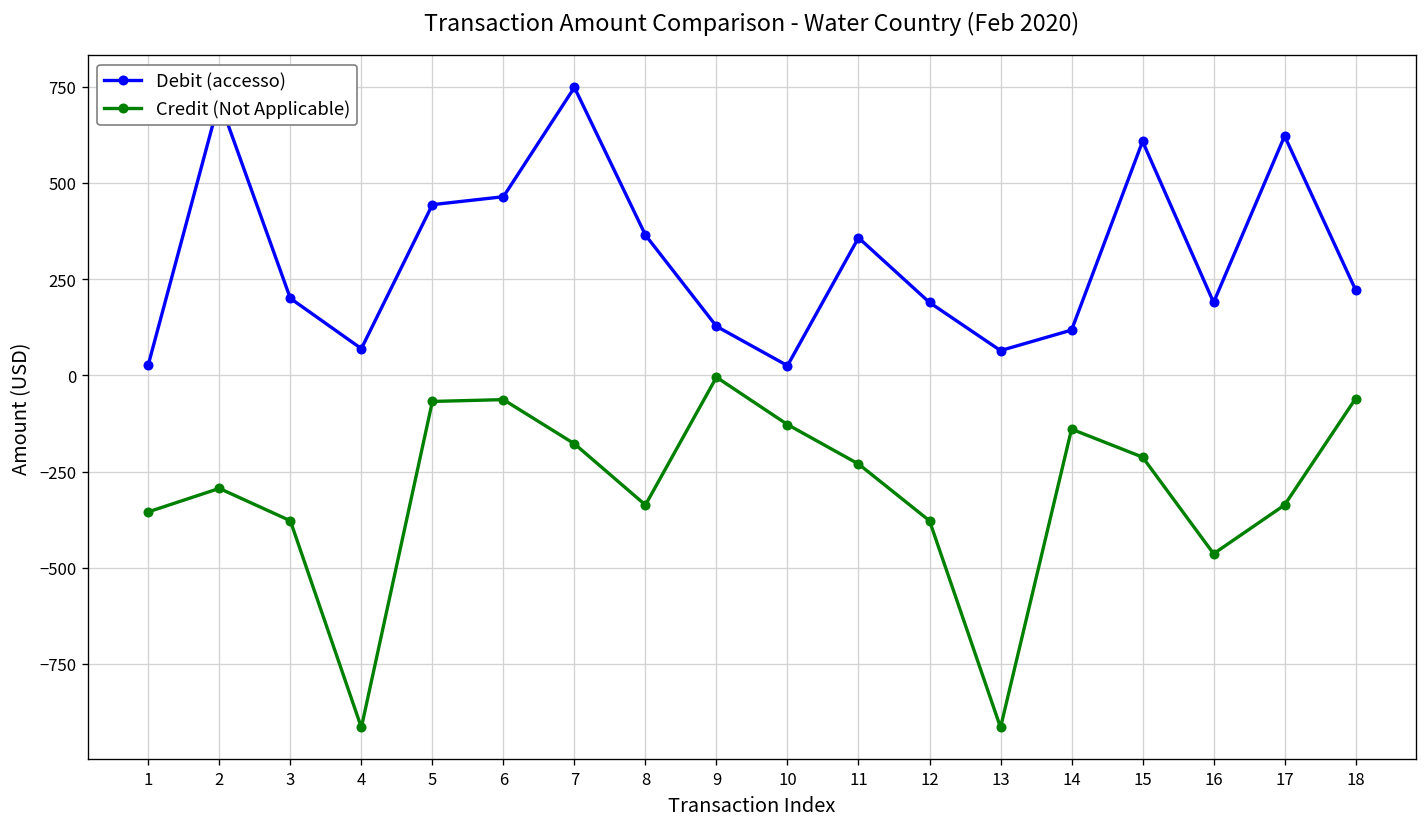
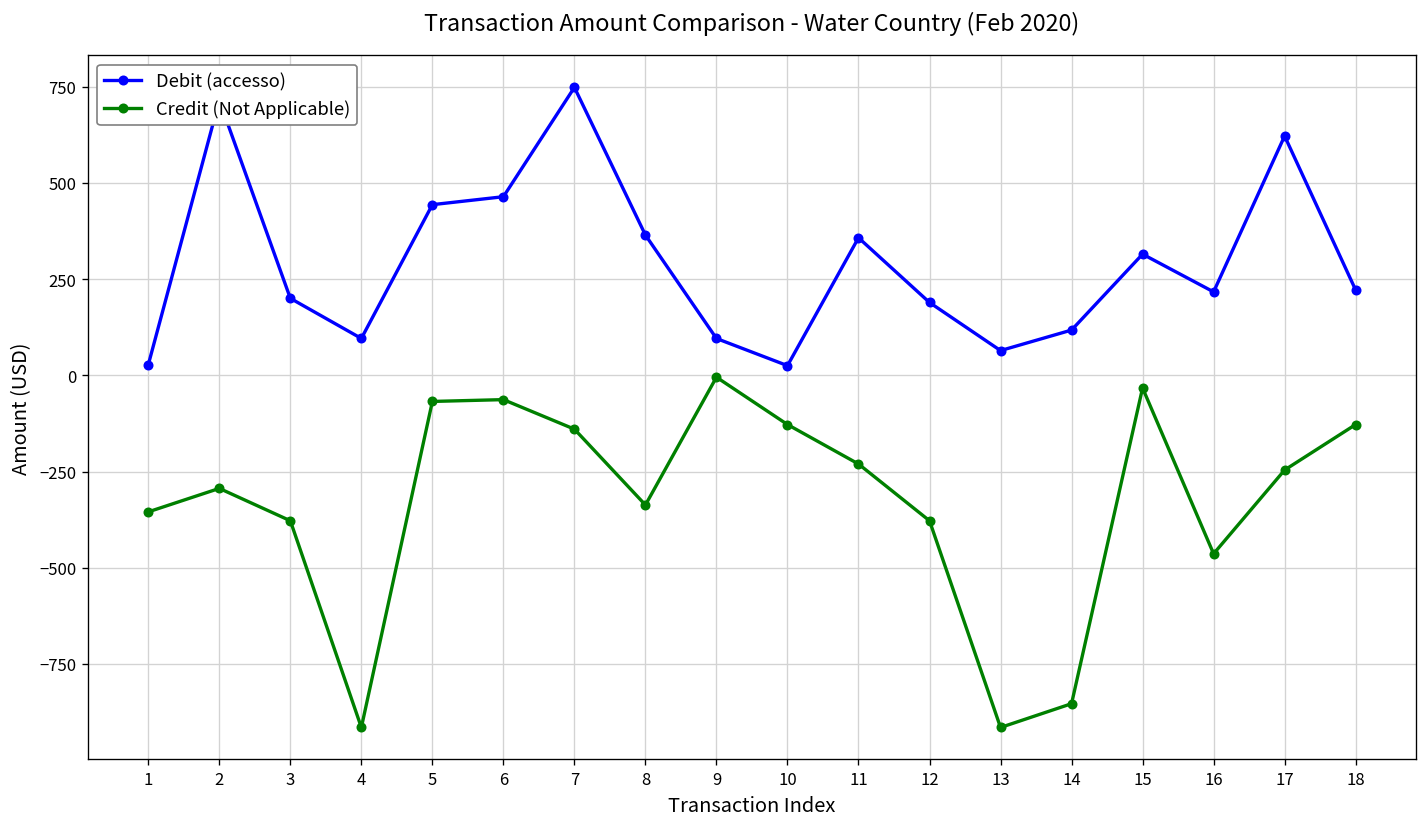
Debit (accesso), 4: 70 -> 100
Credit (Not Applicable), 7: -180 -> -140
Debit (accesso), 9: 130 -> 100
Credit (Not Applicable), 14: -140 -> -850
Debit (accesso), 15: 610 -> 310
Credit (Not Applicable), 15: -210 -> -30
Debit (accesso), 16: 190 -> 220
Credit (Not Applicable), 17: -340 -> -250
Credit (Not Applicable), 18: -60 -> -130
